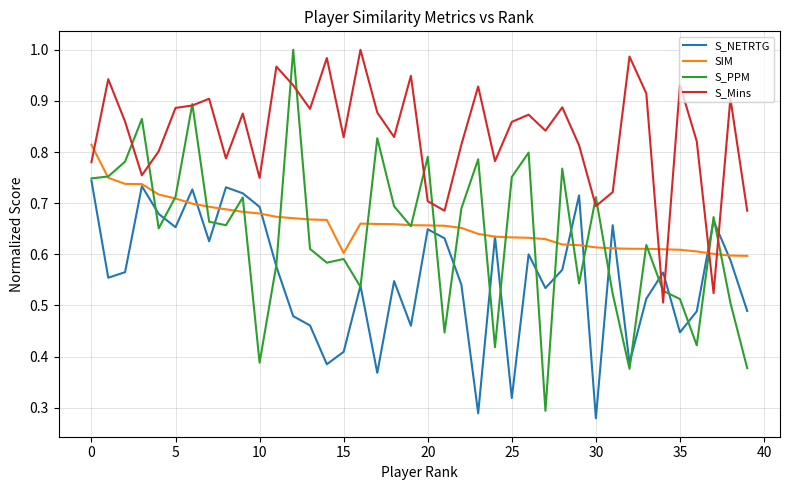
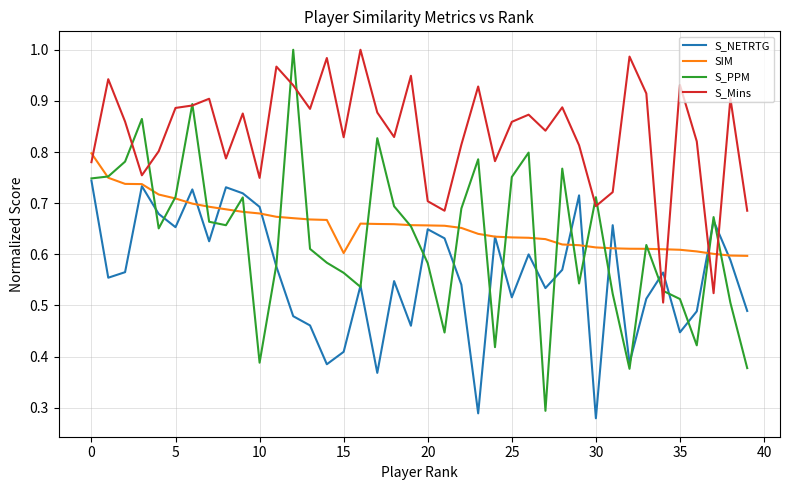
SIM, 0: 0.81 -> 0.80
S_PPM, 15: 0.59 -> 0.56
S_PPM, 20: 0.79 -> 0.58
S_NETRTG, 25: 0.32 -> 0.52
